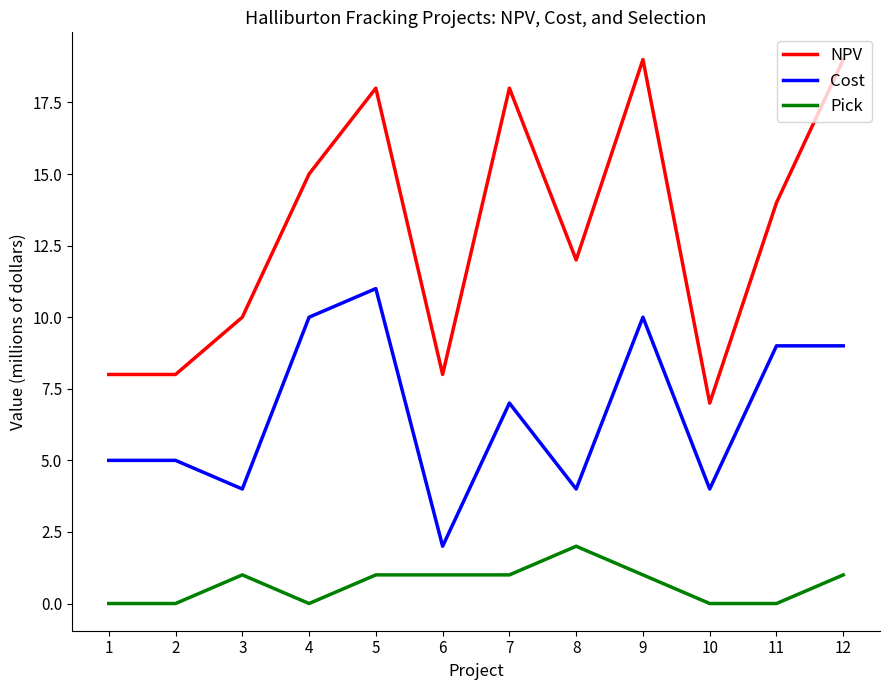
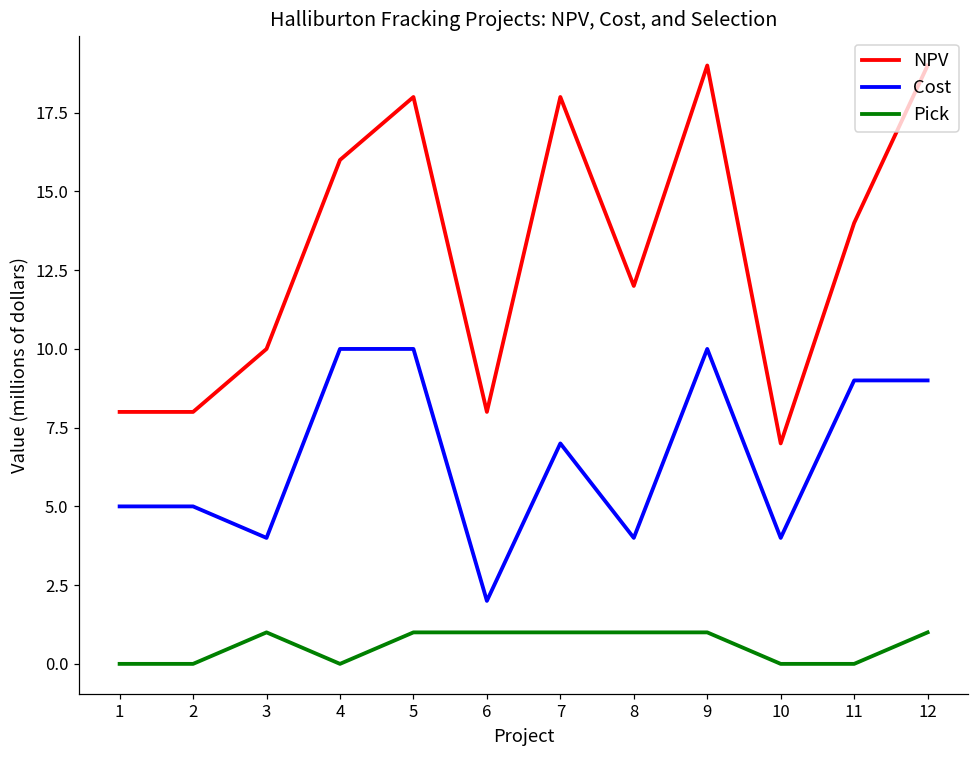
NPV, 4: 15 -> 16
Cost, 5: 11 -> 10
Pick, 8: 2 -> 1
